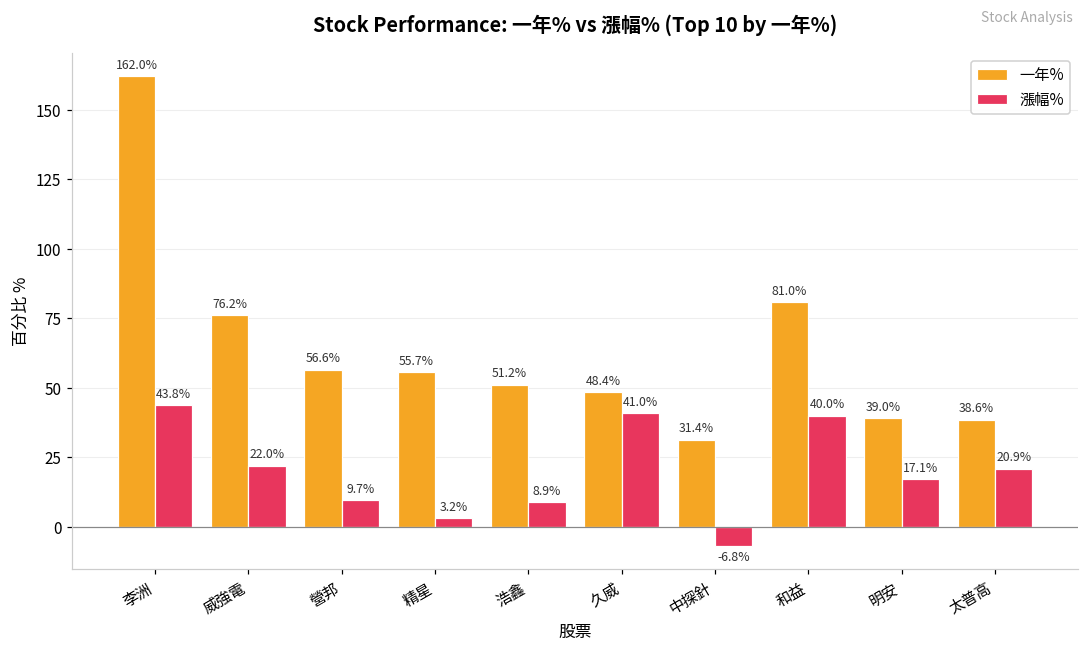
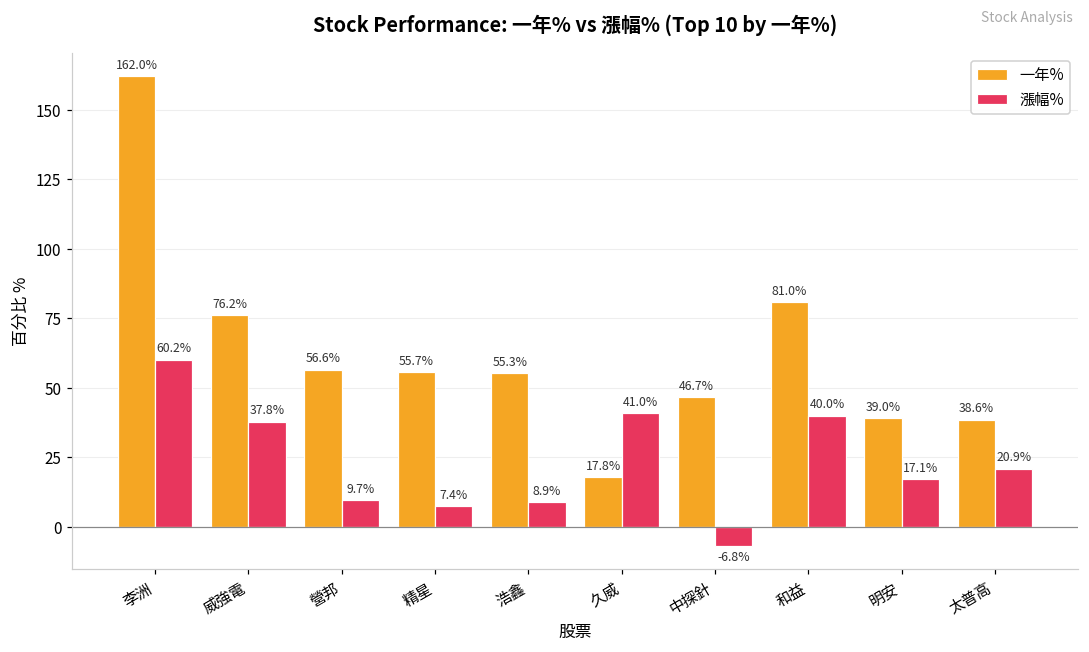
漲幅%, 李洲: 43.8% -> 60.2%
漲幅%, 威強電: 22.0% -> 37.8%
漲幅%, 精星: 3.2% -> 7.4%
一年%, 浩鑫: 51.2% -> 55.3%
一年%, 久威: 48.4% -> 17.8%
一年%, 中探針: 31.4% -> 46.7%
